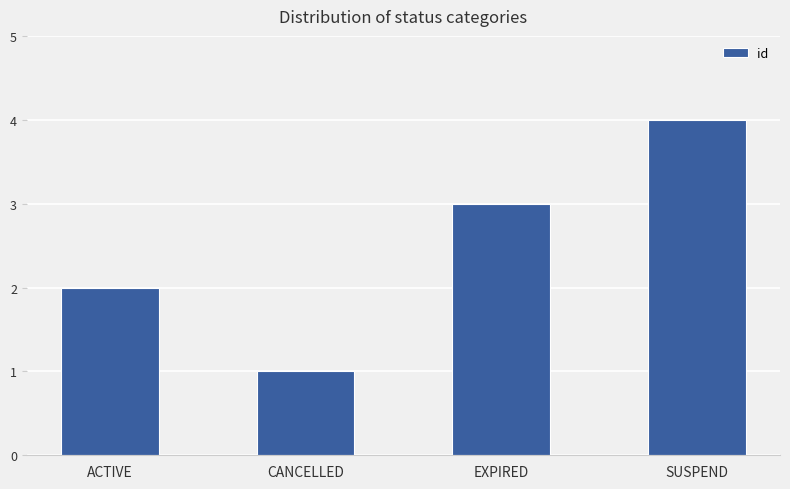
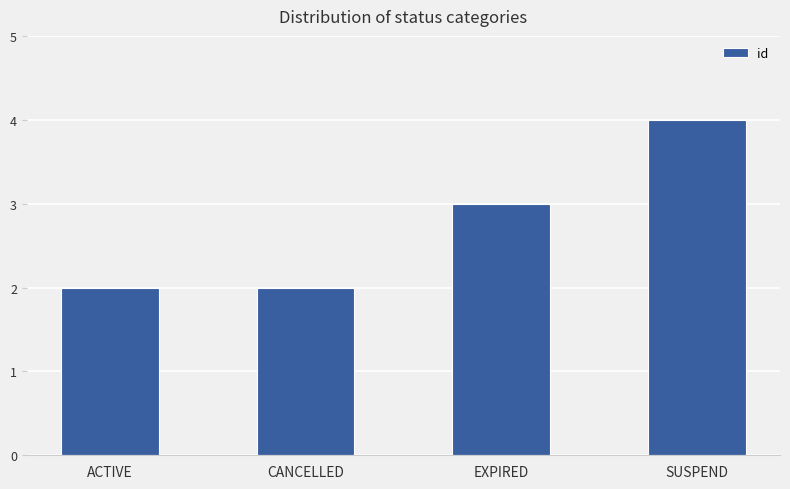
CANCELLED: 1 -> 2
